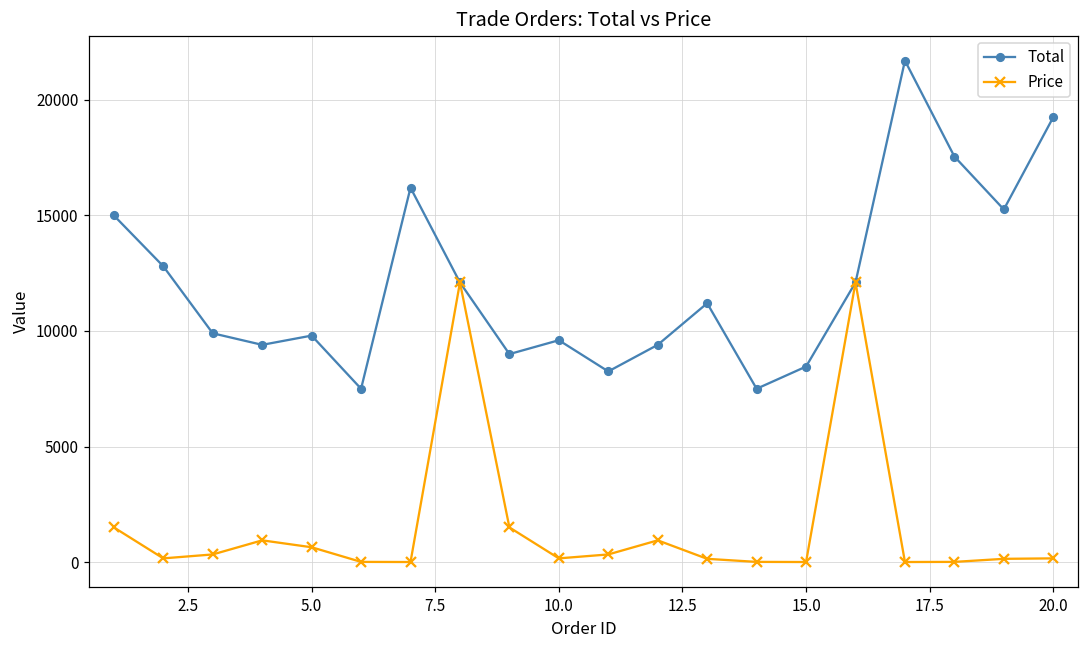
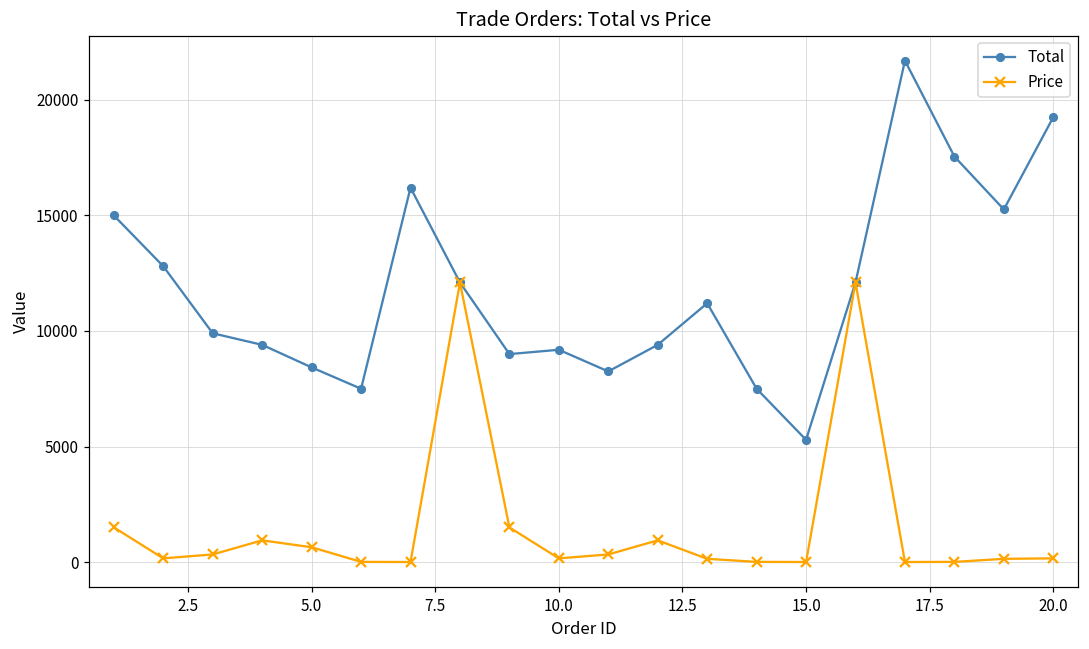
Total, 5.0: 9800 -> 8400
Total, 10.0: 9600 -> 9200
Total, 15.0: 8500 -> 5300
